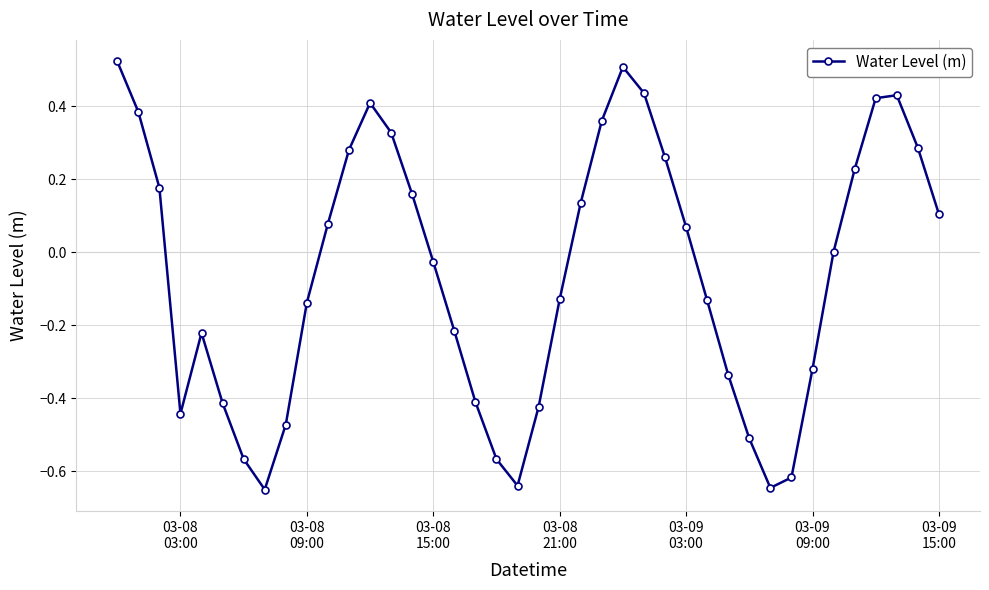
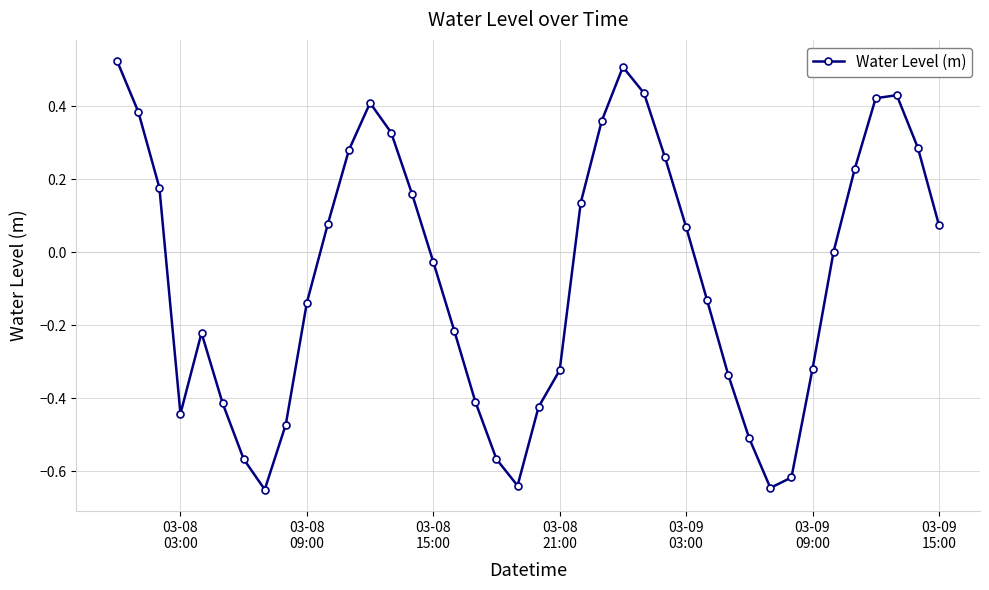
03-08 21:00: -0.13 -> -0.32
03-09 15:00: 0.10 -> 0.07
